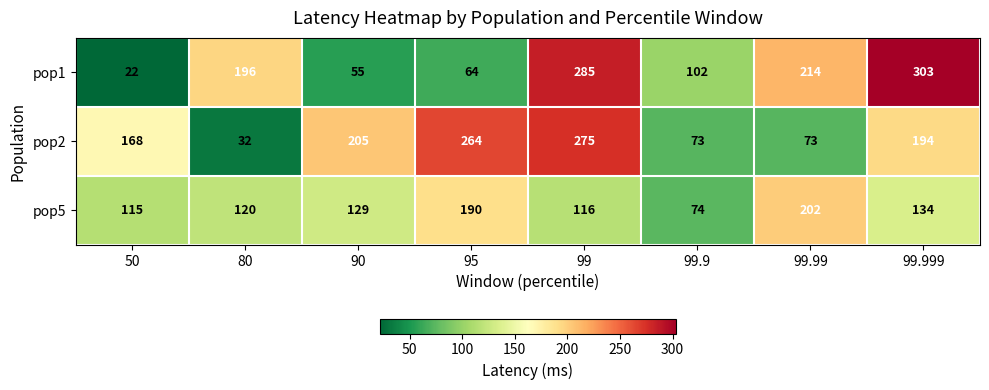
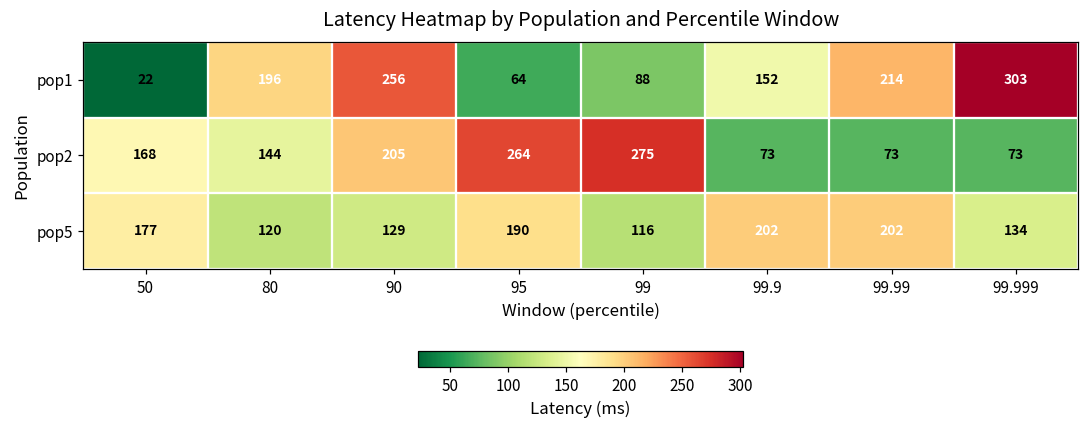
pop1, 90: 55 -> 256
pop1, 99: 285 -> 88
pop1, 99.9: 102 -> 152
pop2, 80: 32 -> 144
pop2, 99.999: 194 -> 73
pop5, 50: 115 -> 177
pop5, 99.9: 74 -> 202
